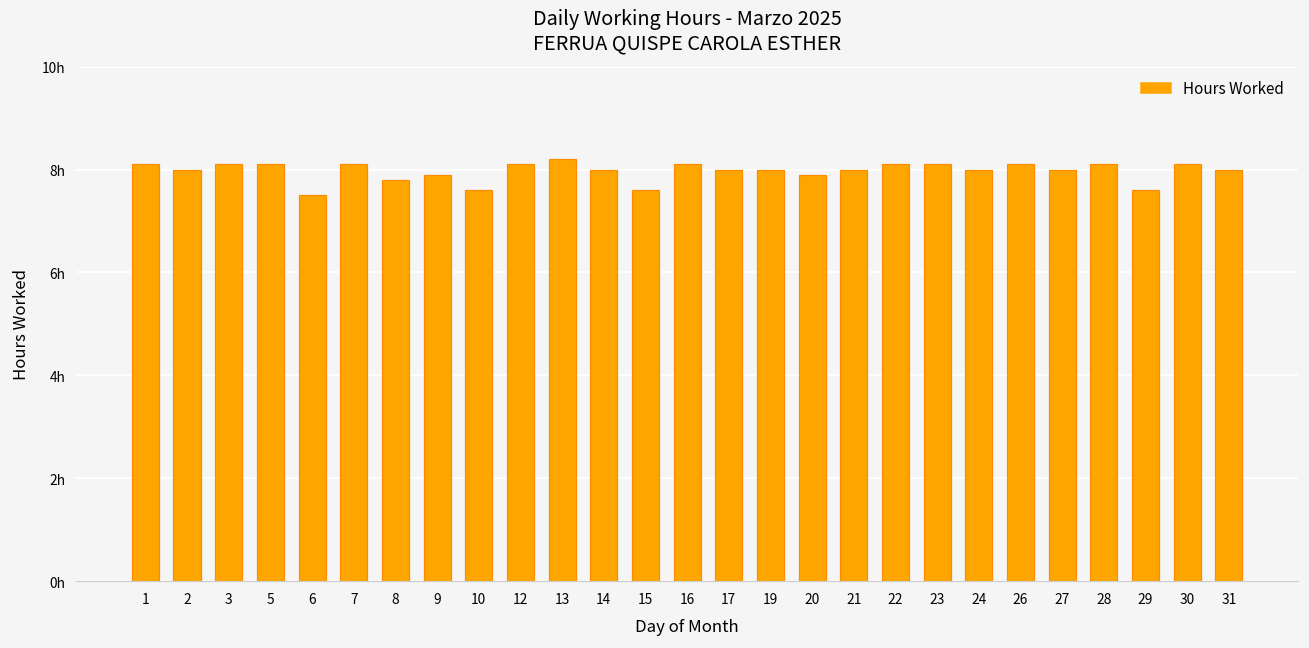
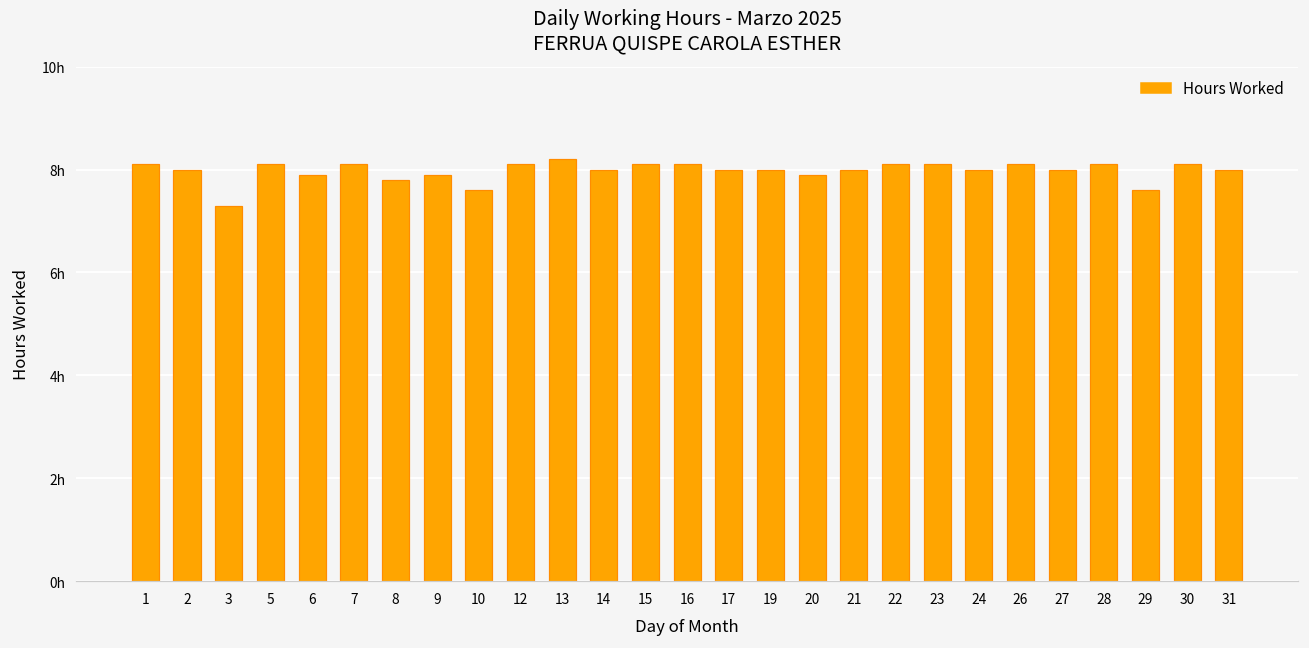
3: 8.1h -> 7.3h
6: 7.5h -> 7.9h
15: 7.6h -> 8.1h
